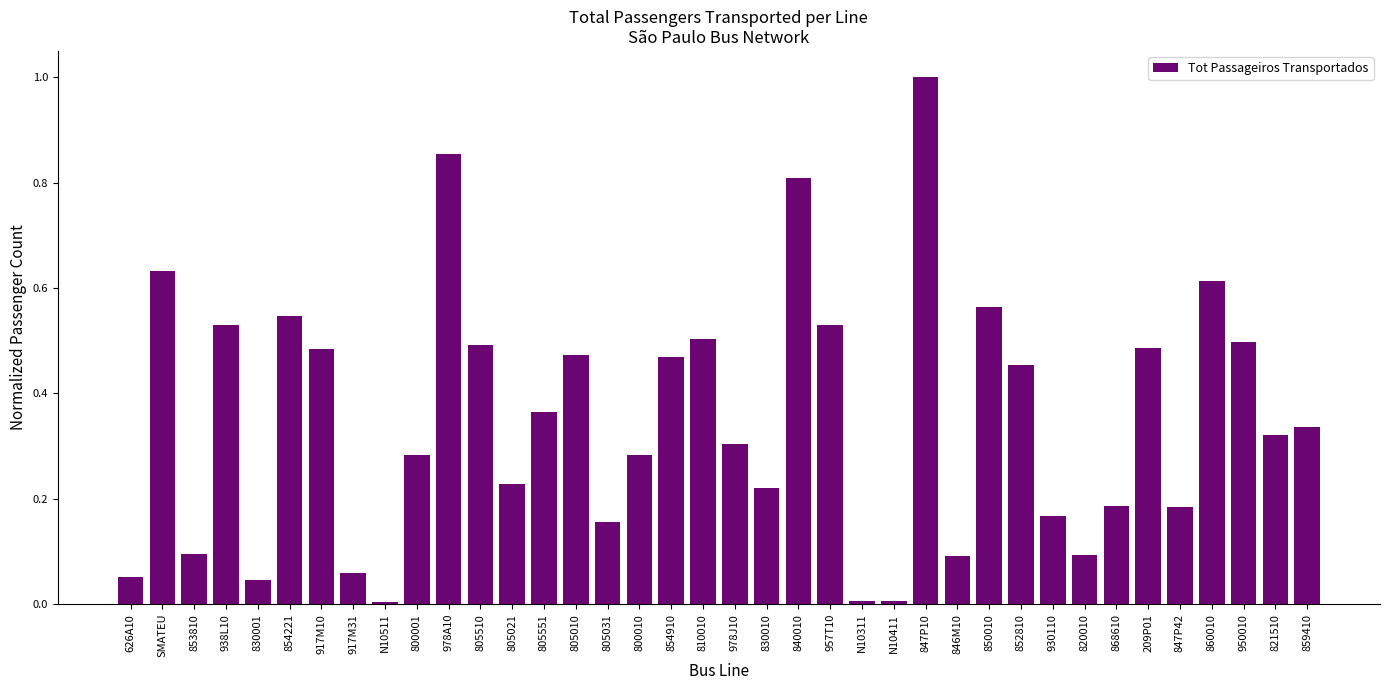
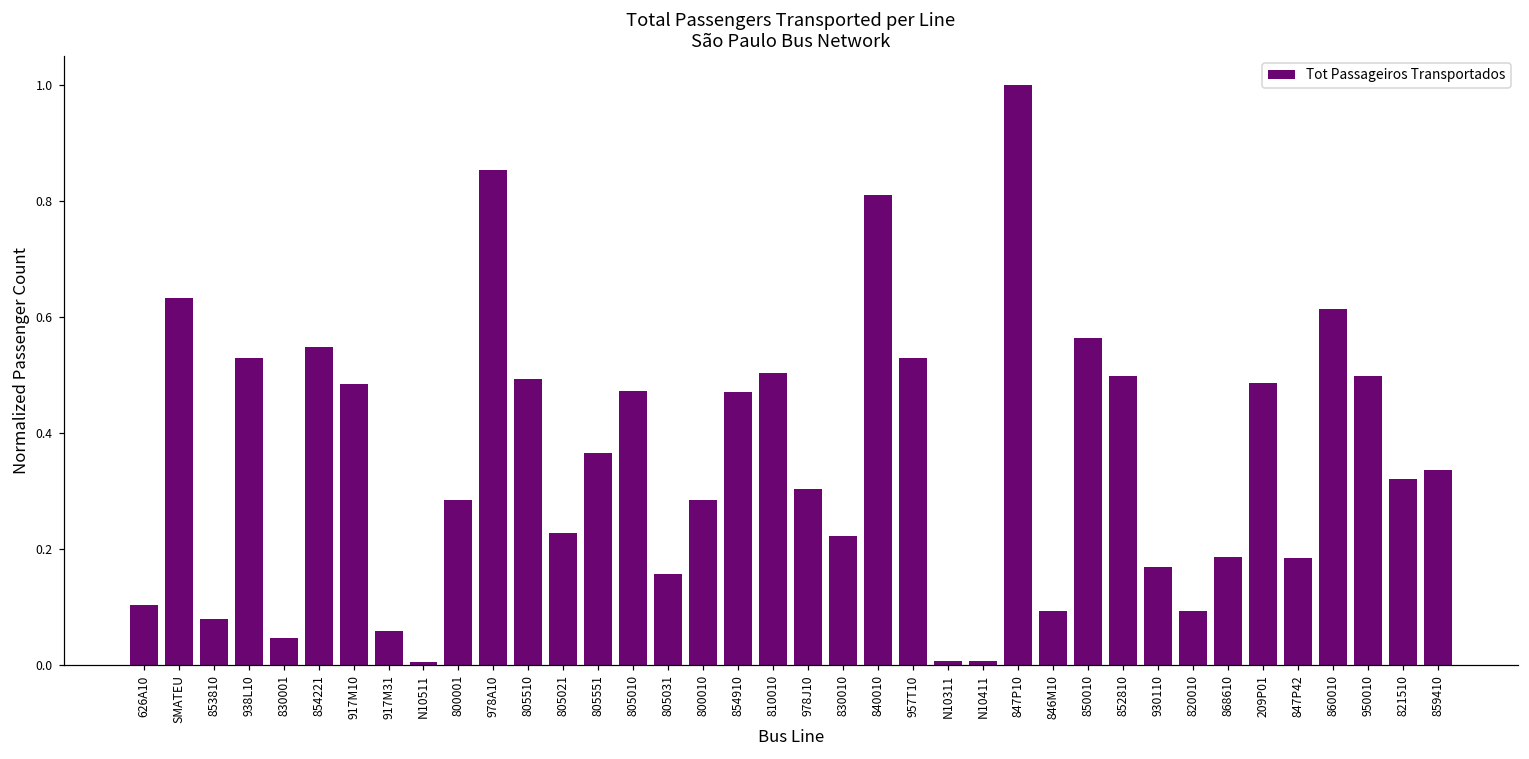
626A10: 0.05 -> 0.10
853810: 0.09 -> 0.08
852810: 0.45 -> 0.50
